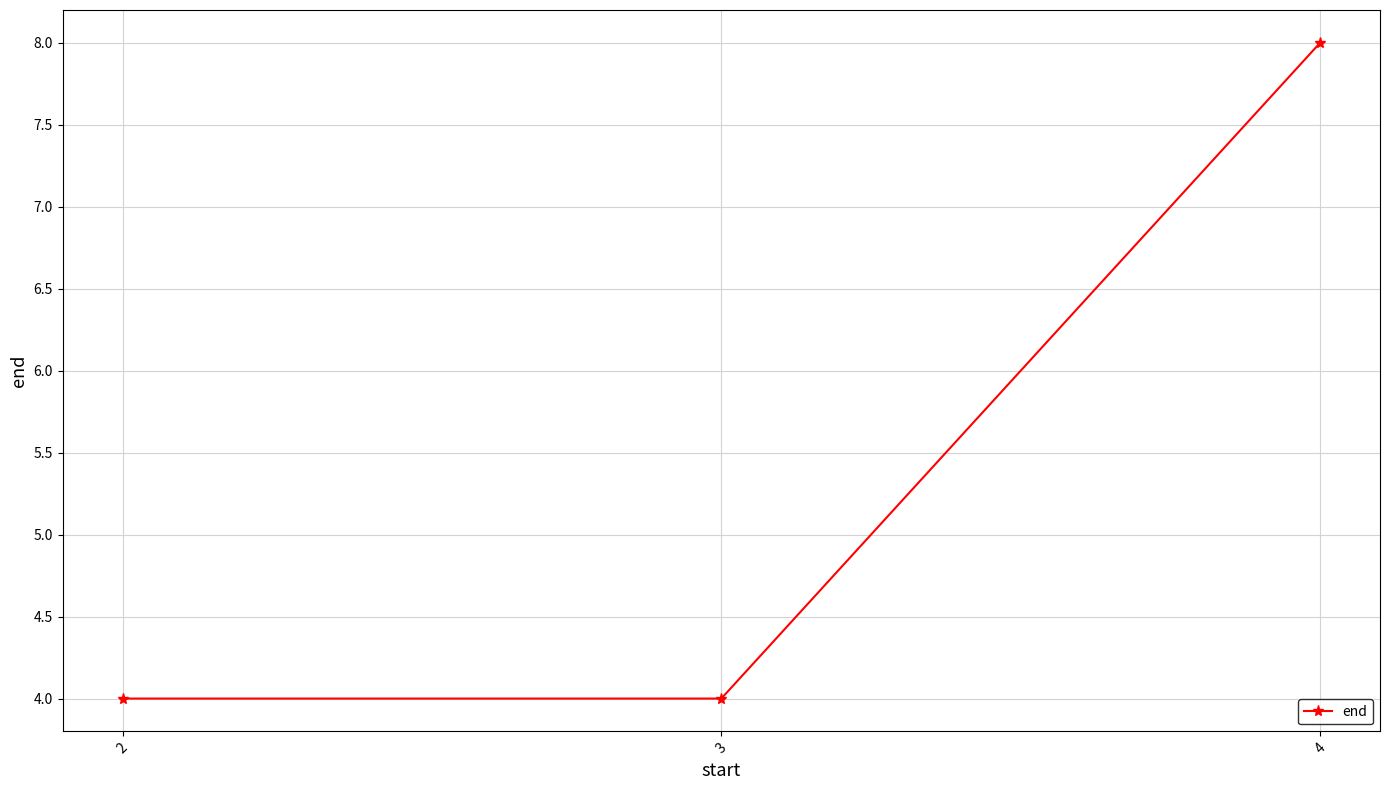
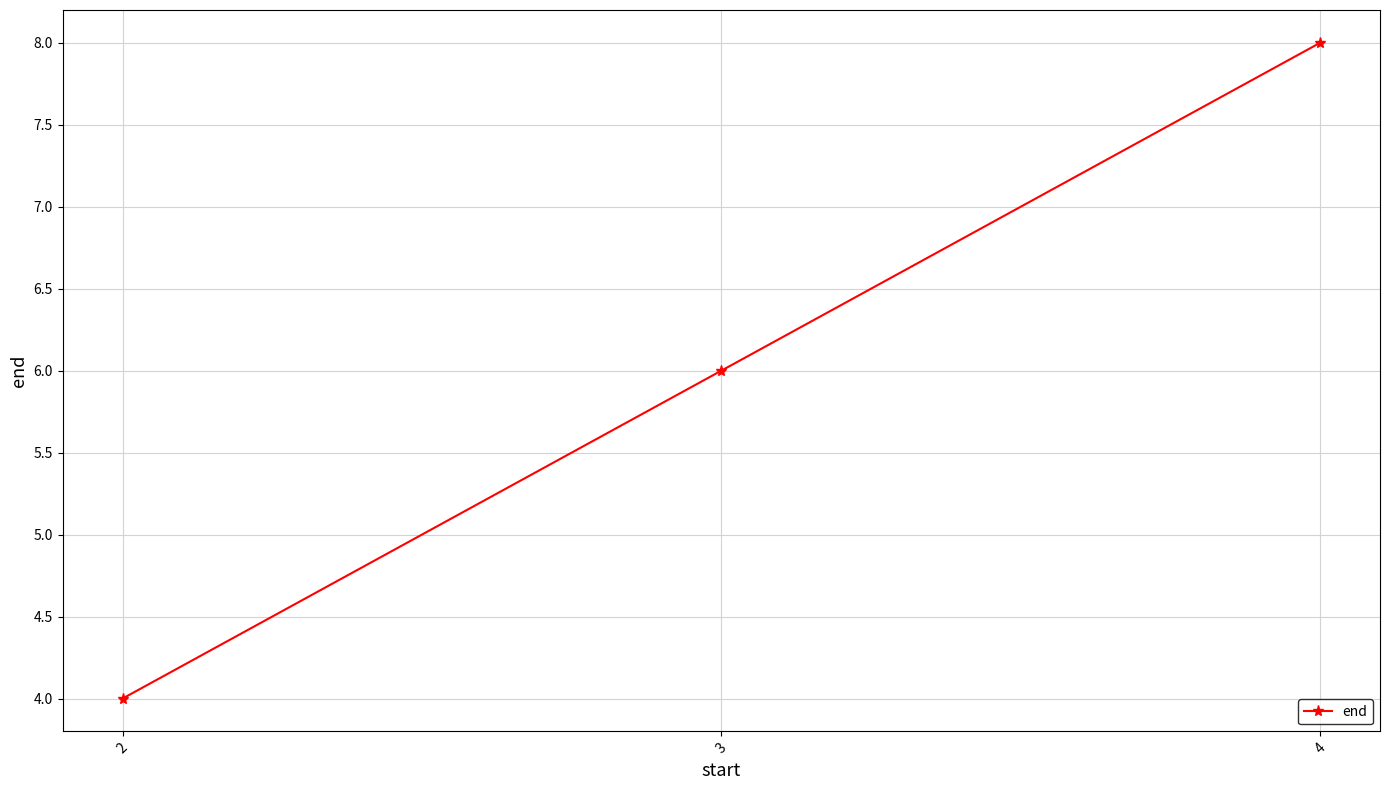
3: 4 -> 6
